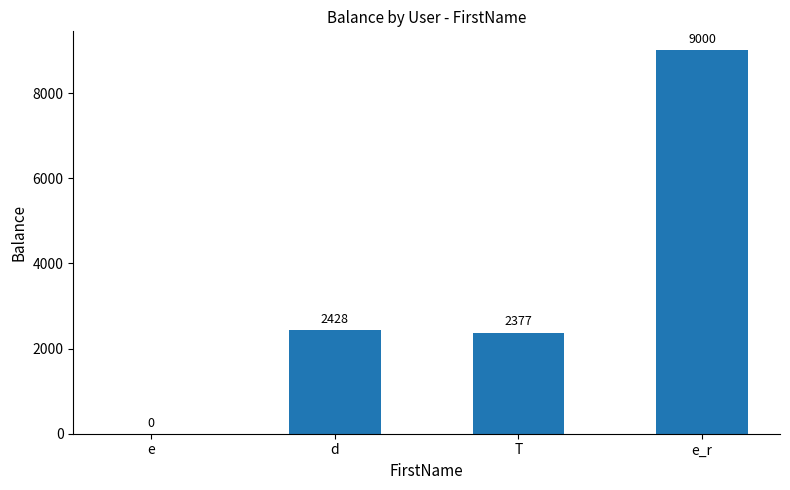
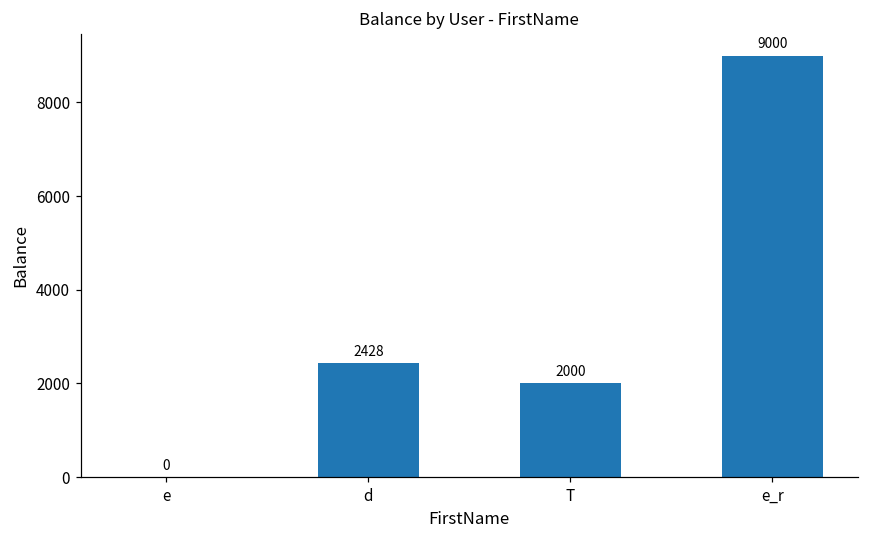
T: 2377 -> 2000
